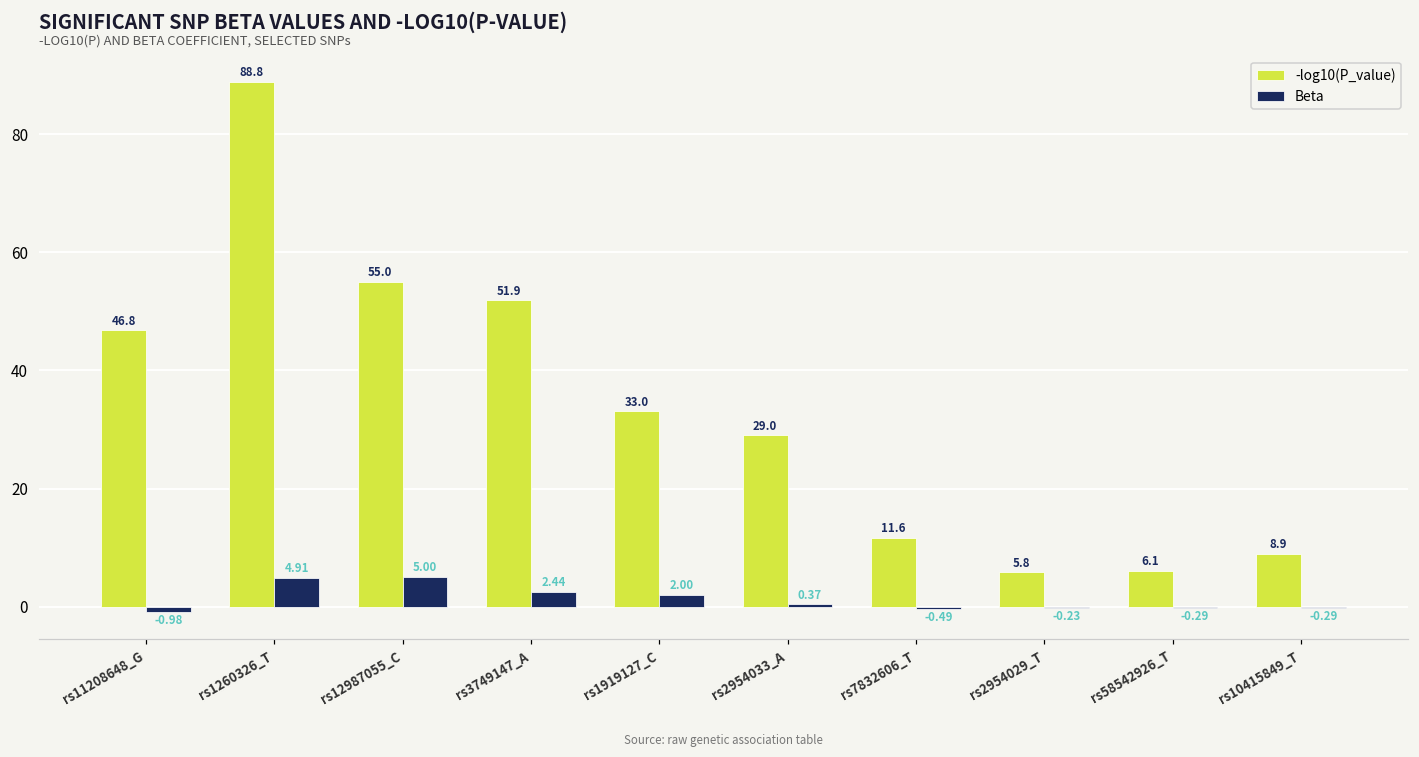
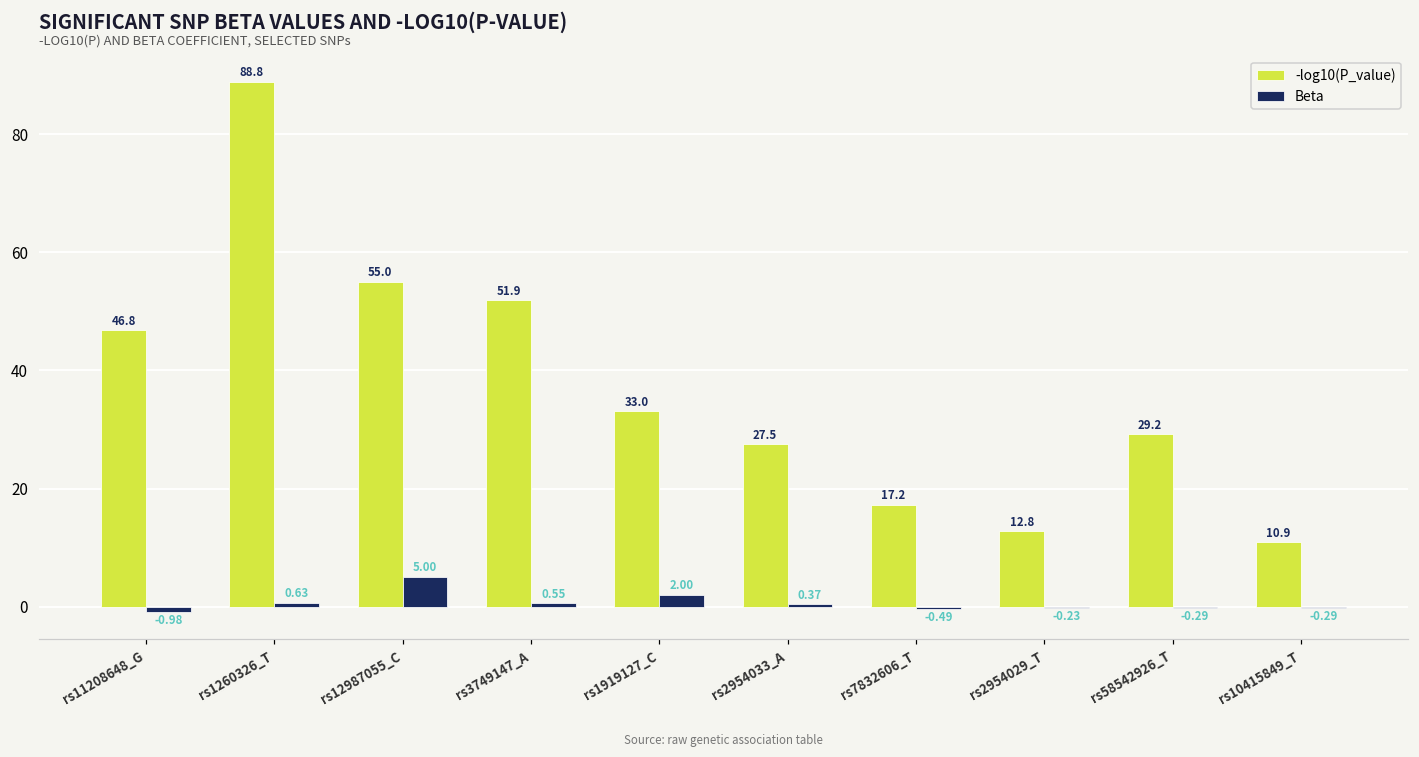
Beta, rs1260326_T: 4.91 -> 0.63
Beta, rs3749147_A: 2.44 -> 0.55
-log10(P_value), rs2954033_A: 29.0 -> 27.5
-log10(P_value), rs7832606_T: 11.6 -> 17.2
-log10(P_value), rs2954029_T: 5.8 -> 12.8
-log10(P_value), rs58542926_T: 6.1 -> 29.2
-log10(P_value), rs10415849_T: 8.9 -> 10.9
